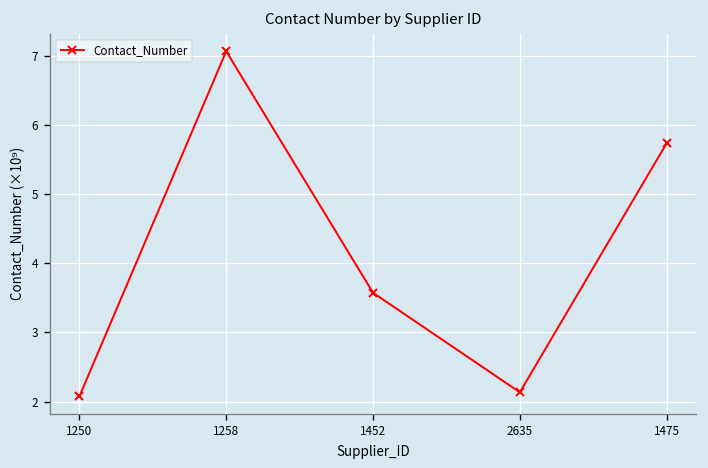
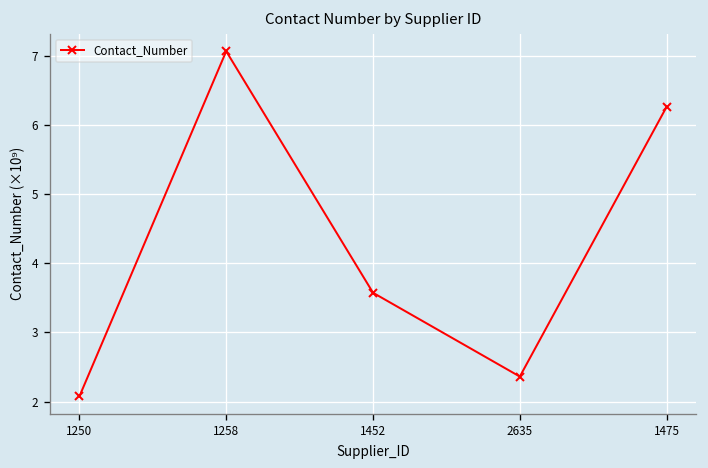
2635: 2.1 -> 2.4
1475: 5.7 -> 6.3
